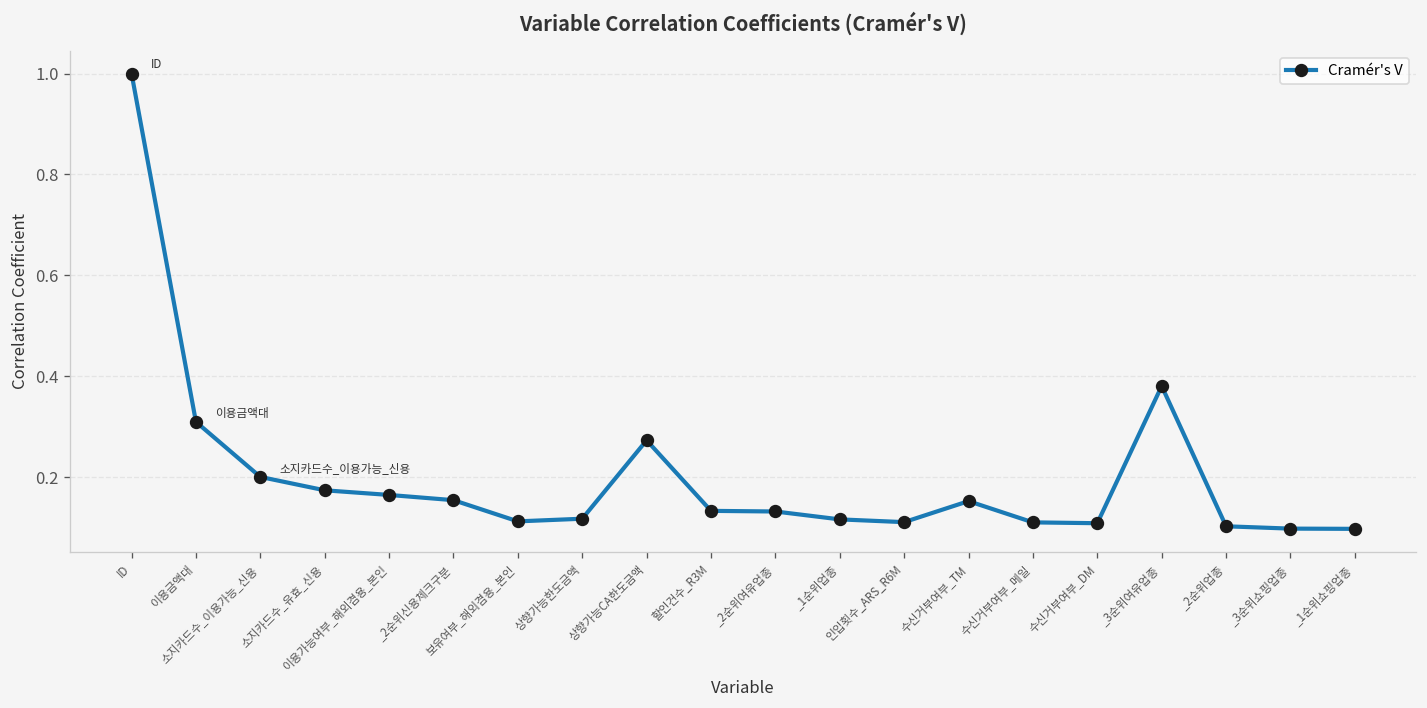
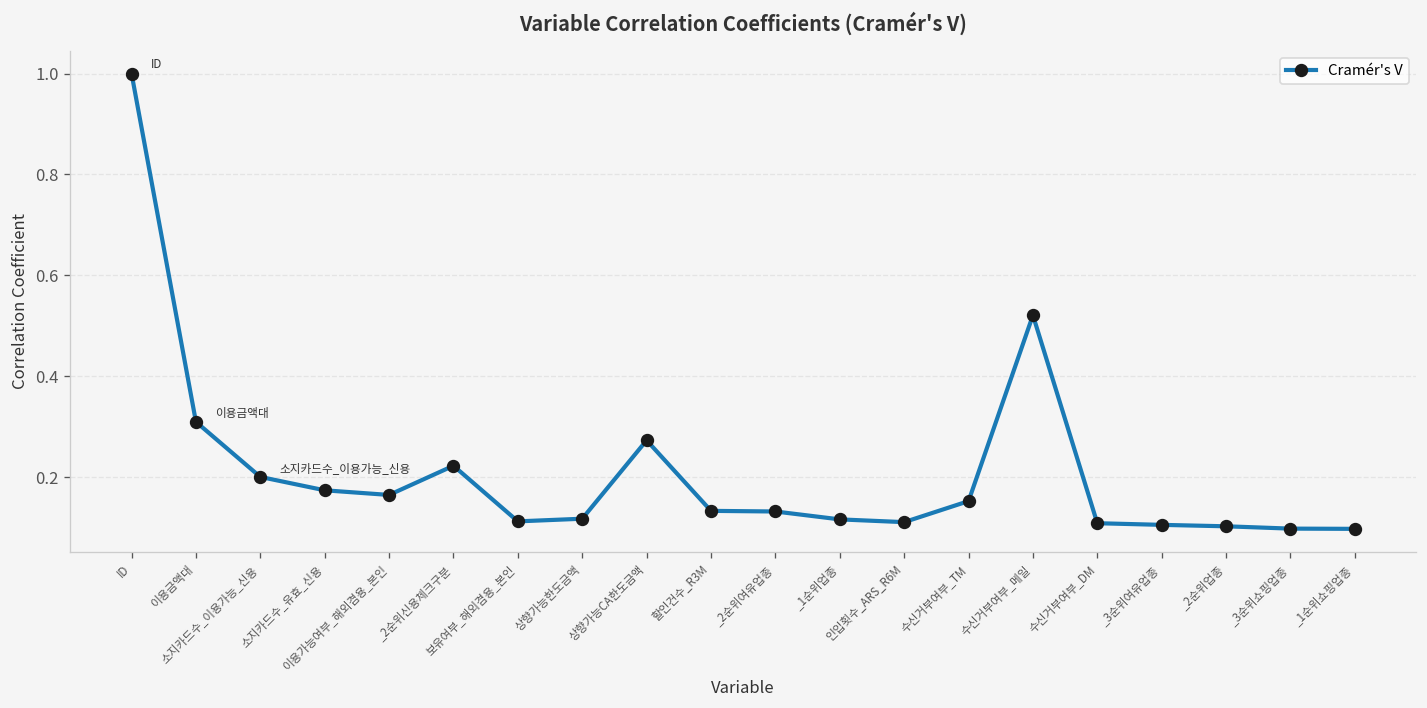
_2순위신용체크구분: 0.15 -> 0.22
수신거부여부_메일: 0.11 -> 0.52
_3순위여유업종: 0.38 -> 0.11
